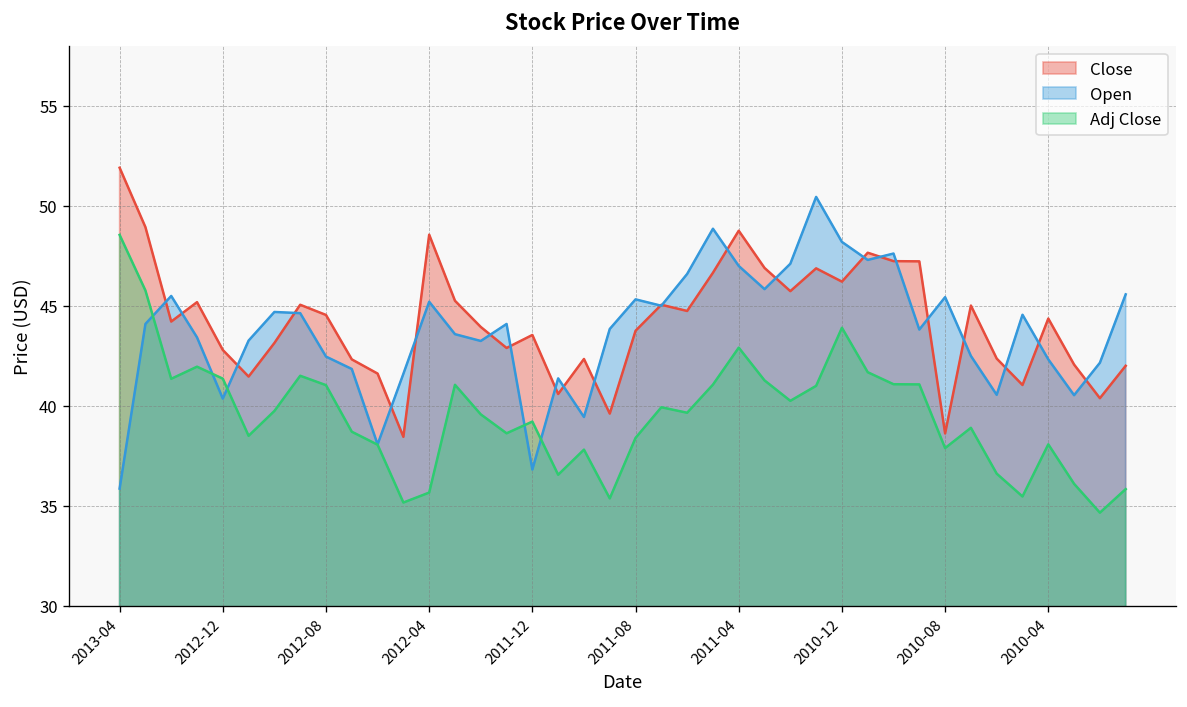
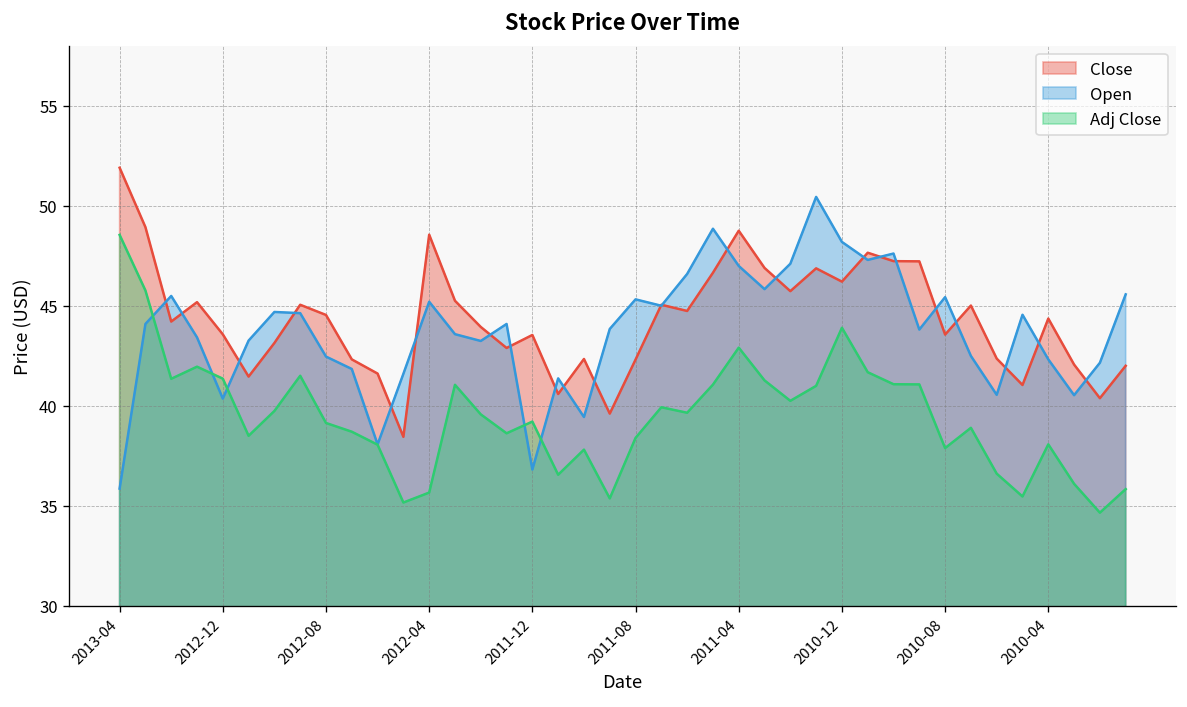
Close, 2012-12: 42.8 -> 43.6
Adj Close, 2012-08: 41.0 -> 39.1
Close, 2011-08: 43.8 -> 42.3
Close, 2010-08: 38.6 -> 43.6
